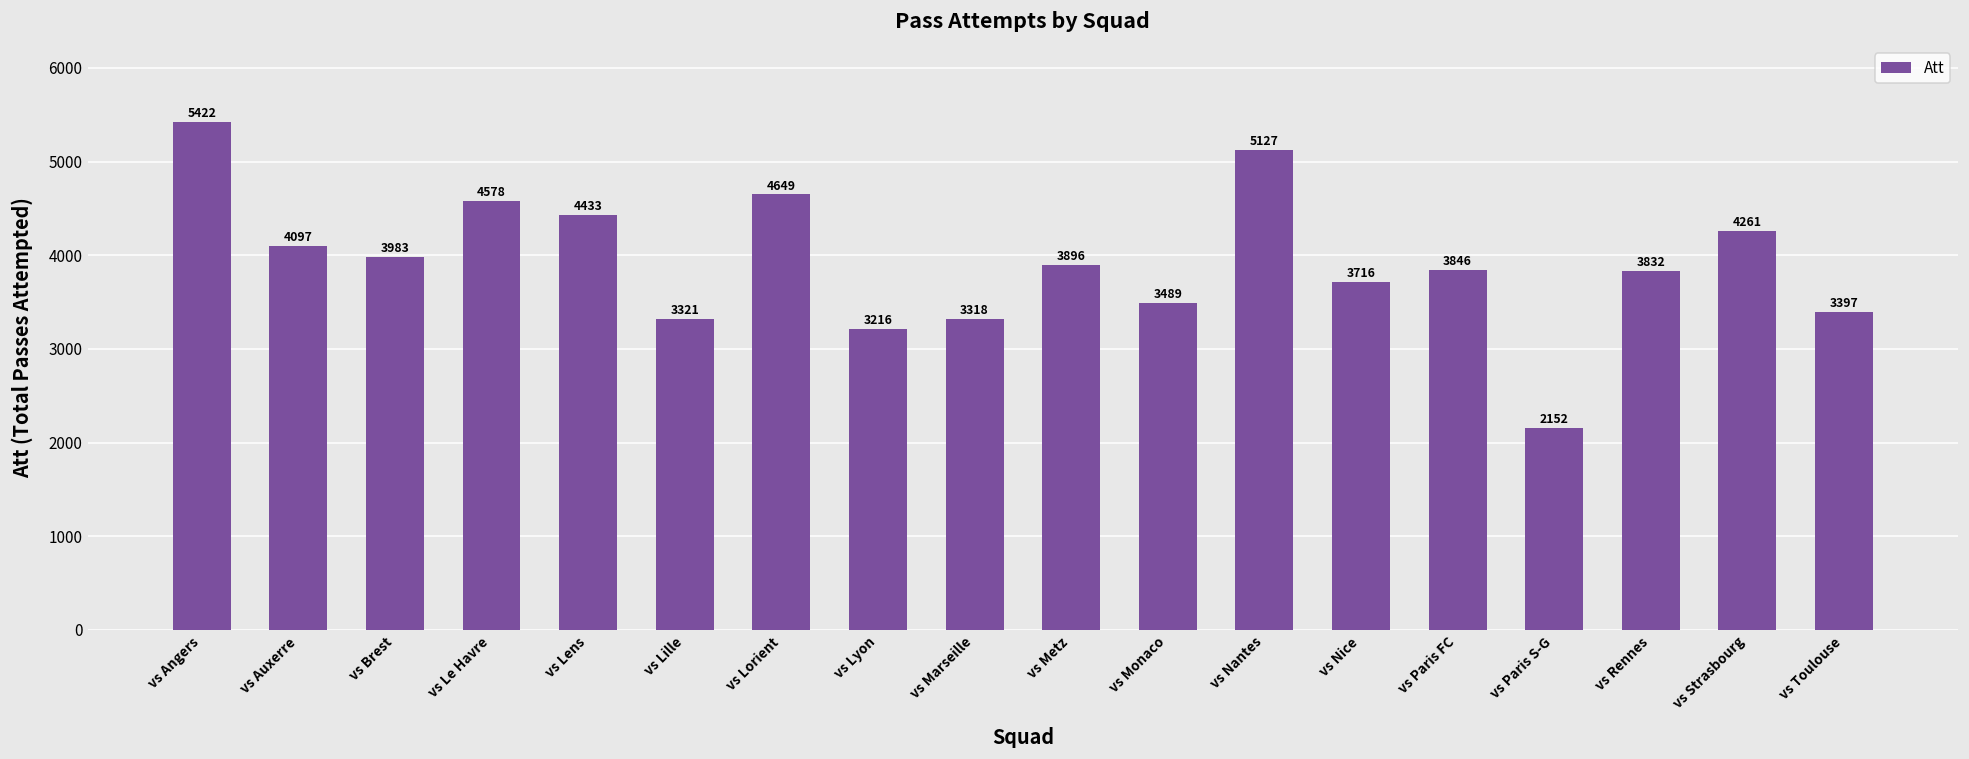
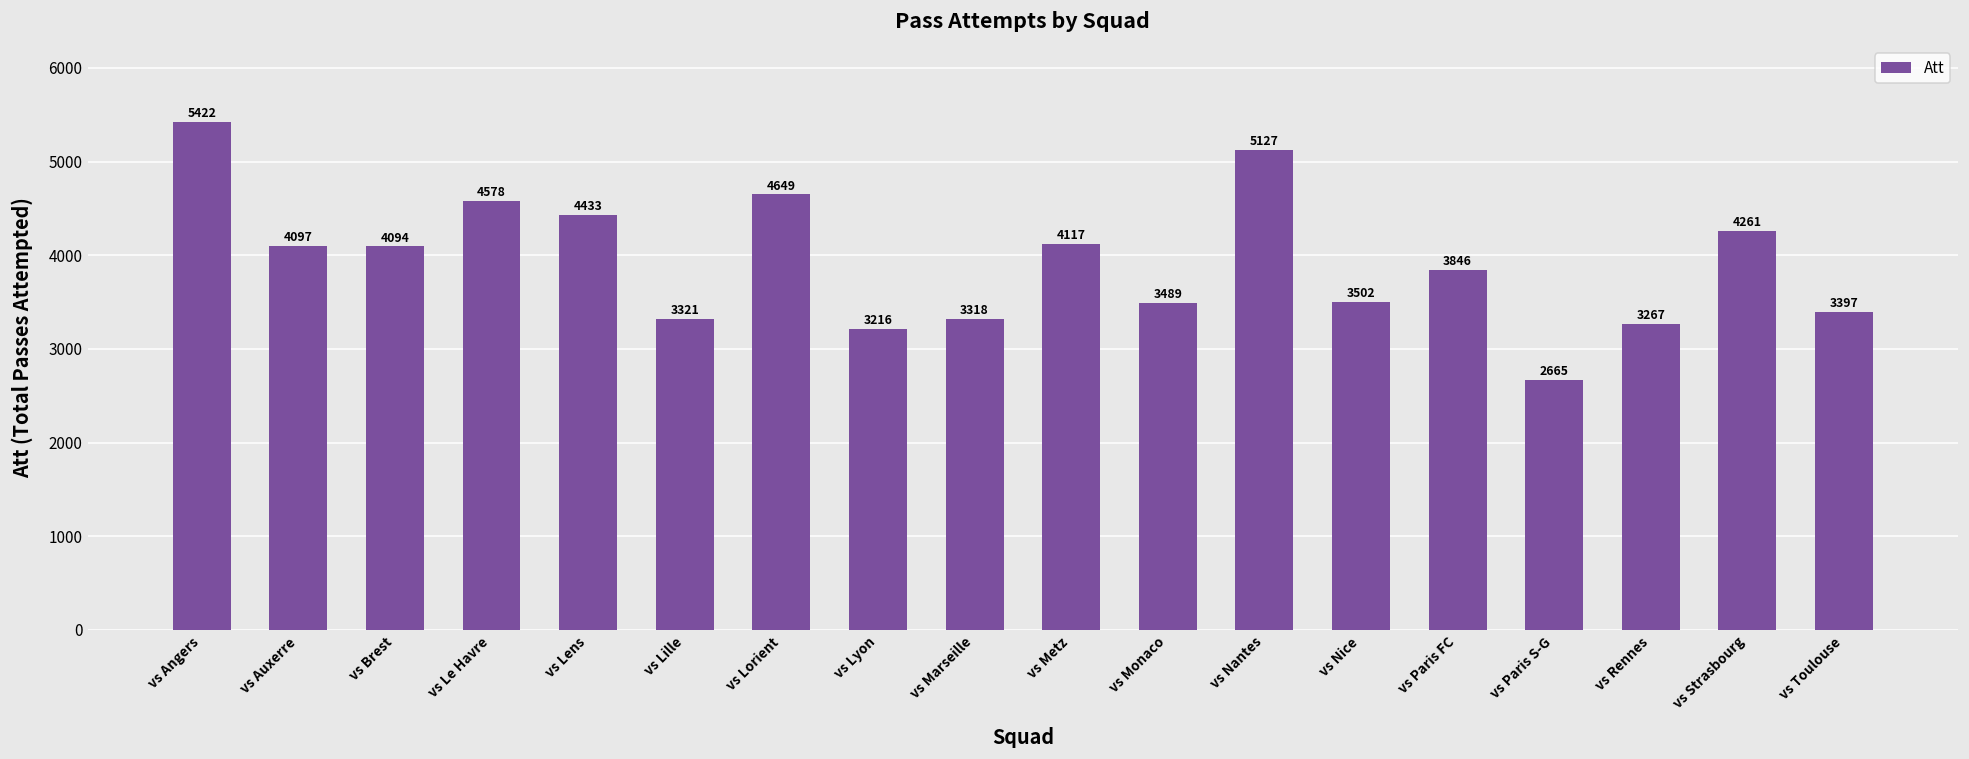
vs Brest: 3983 -> 4094
vs Metz: 3896 -> 4117
vs Nice: 3716 -> 3502
vs Paris S-G: 2152 -> 2665
vs Rennes: 3832 -> 3267
